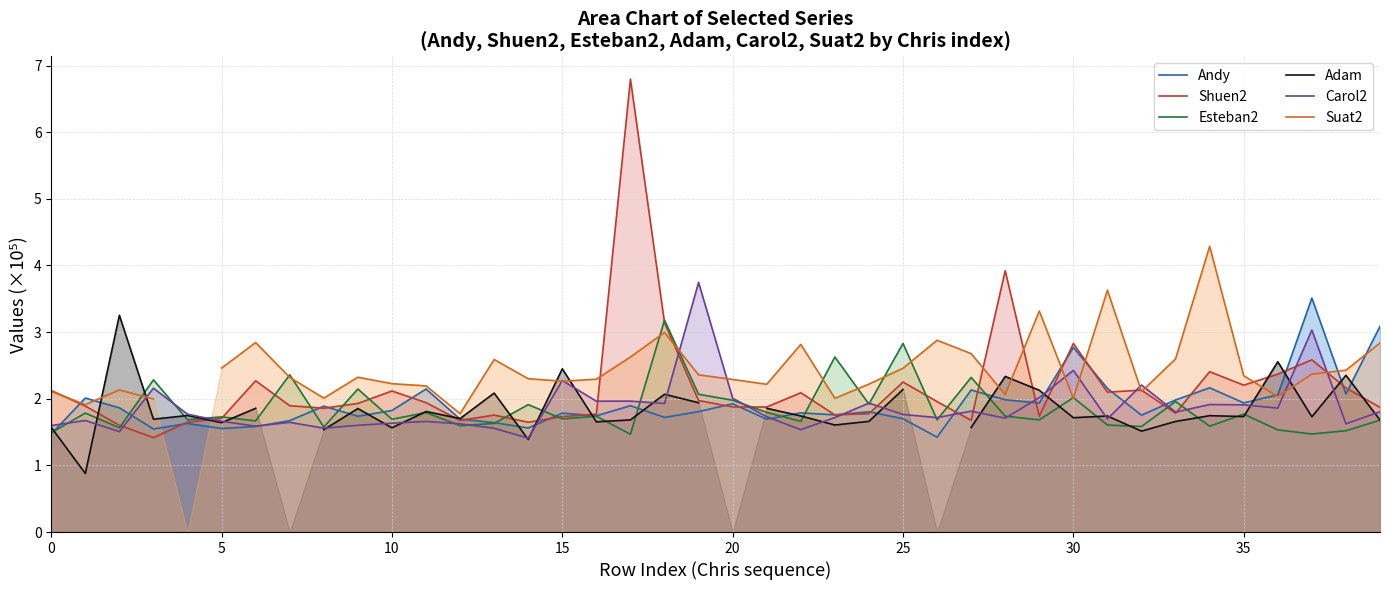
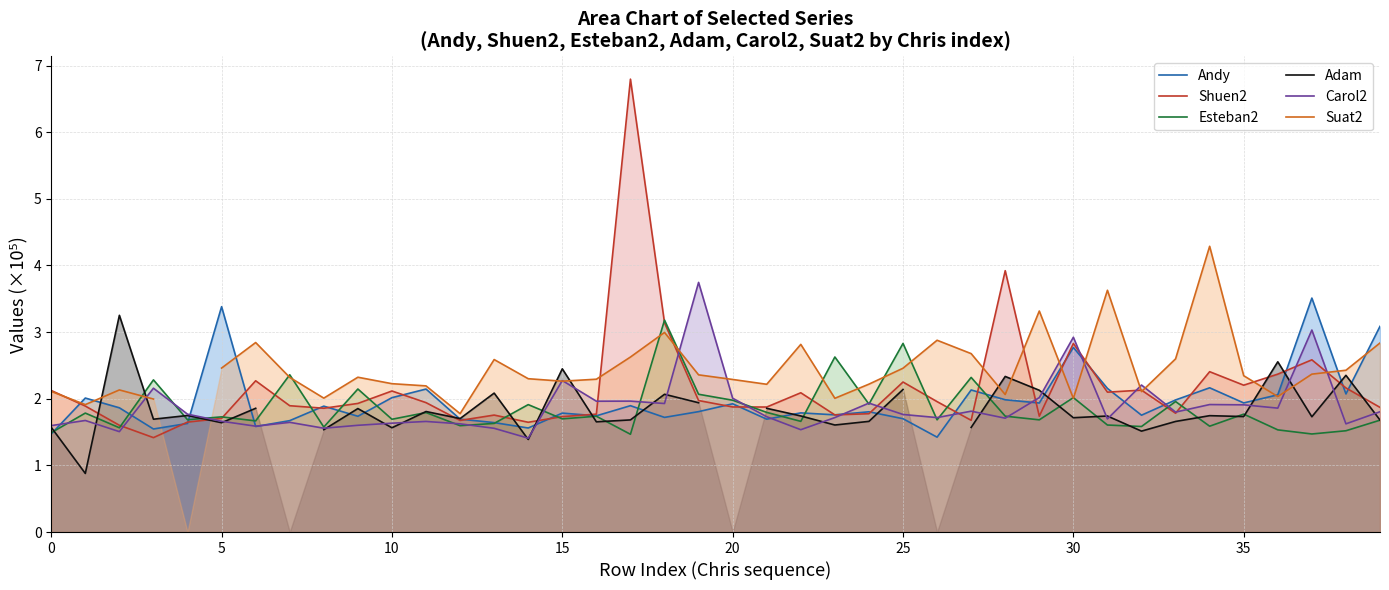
Andy, 5: 1.6 -> 3.4
Andy, 10: 1.8 -> 2.0
Carol2, 30: 2.4 -> 2.9
